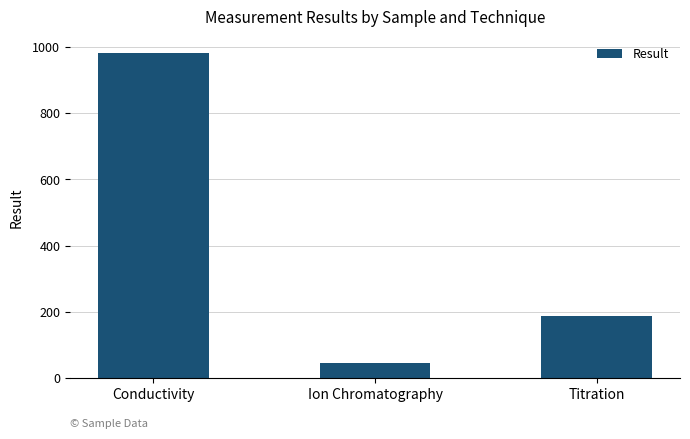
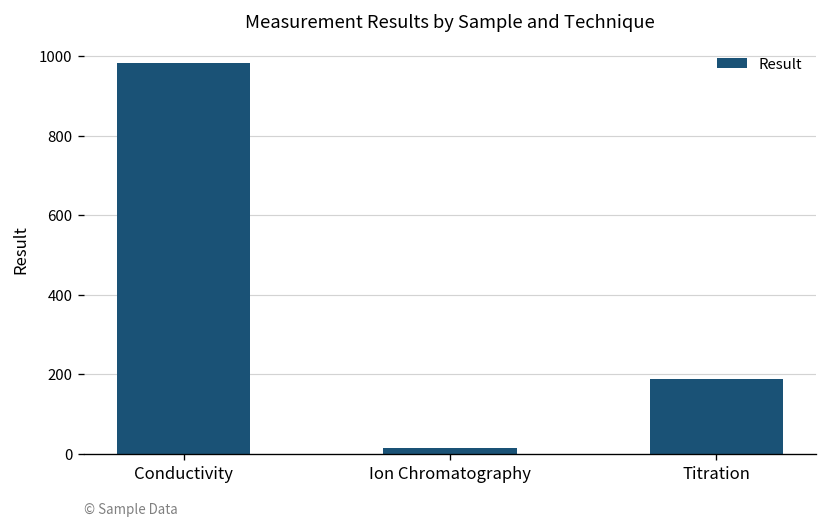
Ion Chromatography: 50 -> 20
